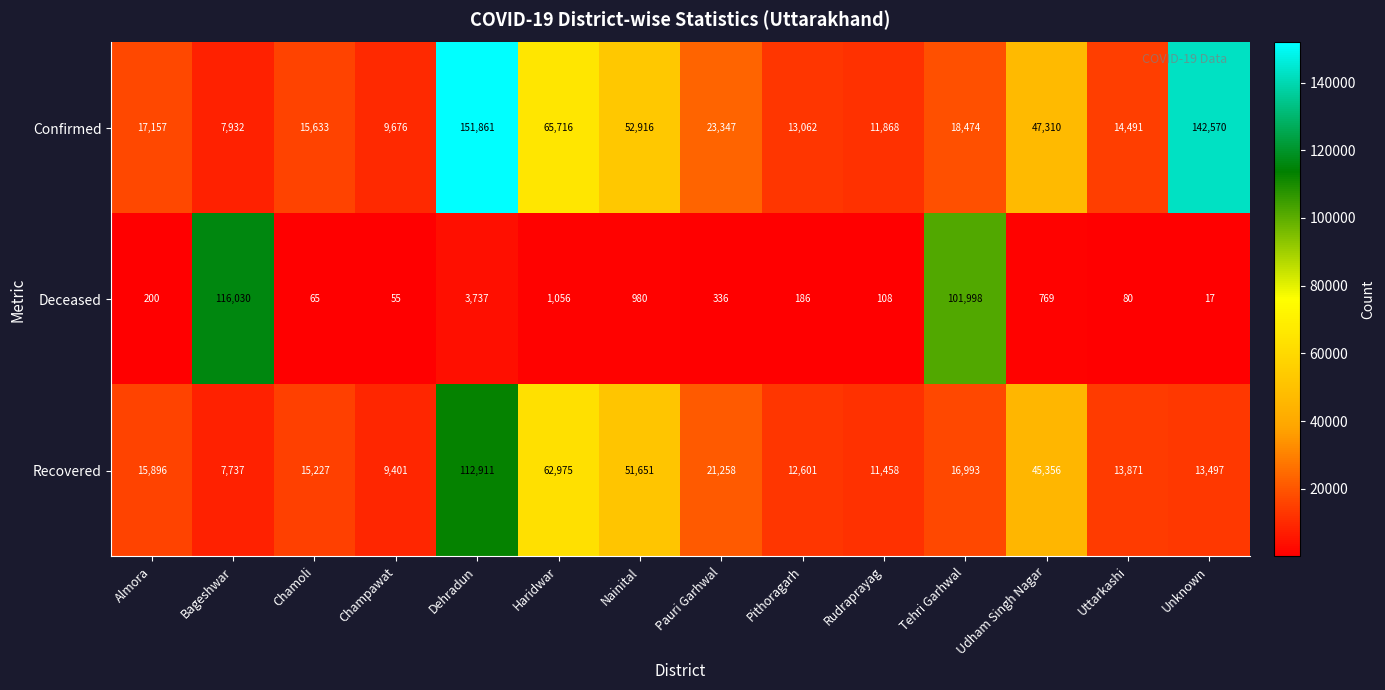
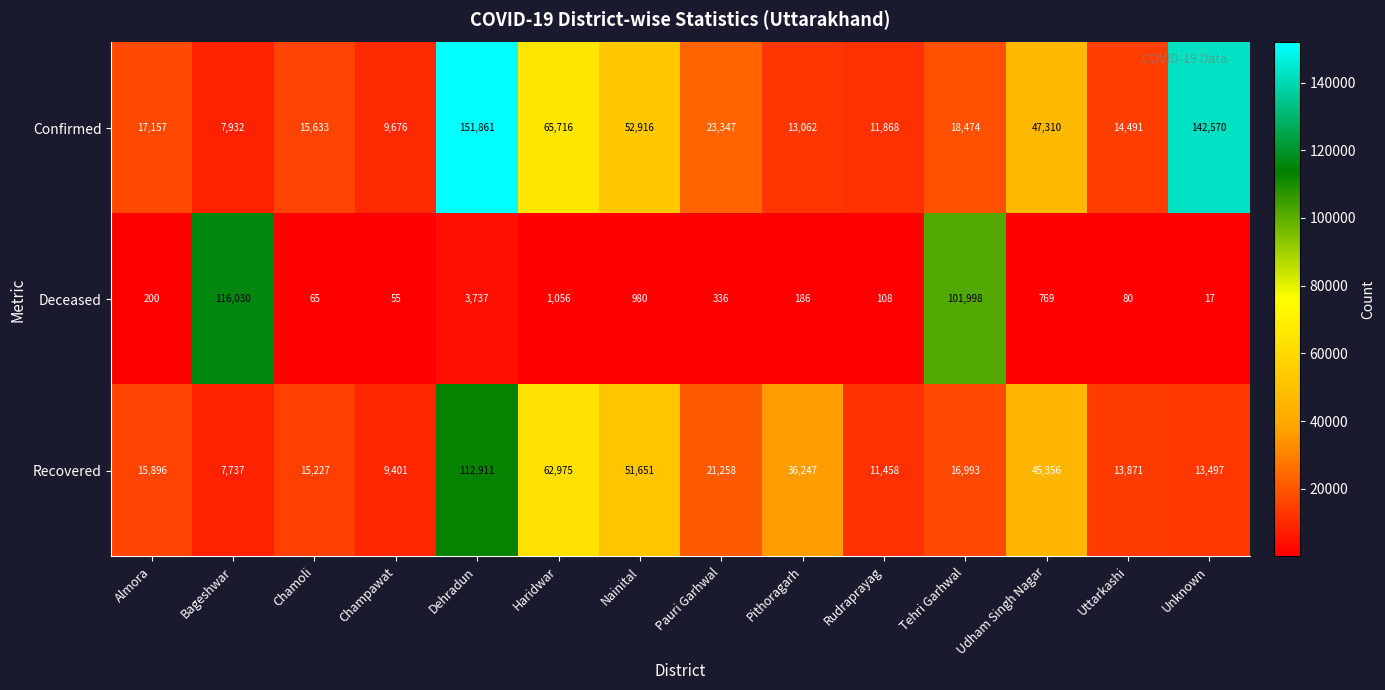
Recovered, Pithoragarh: 12,601 -> 36,247
